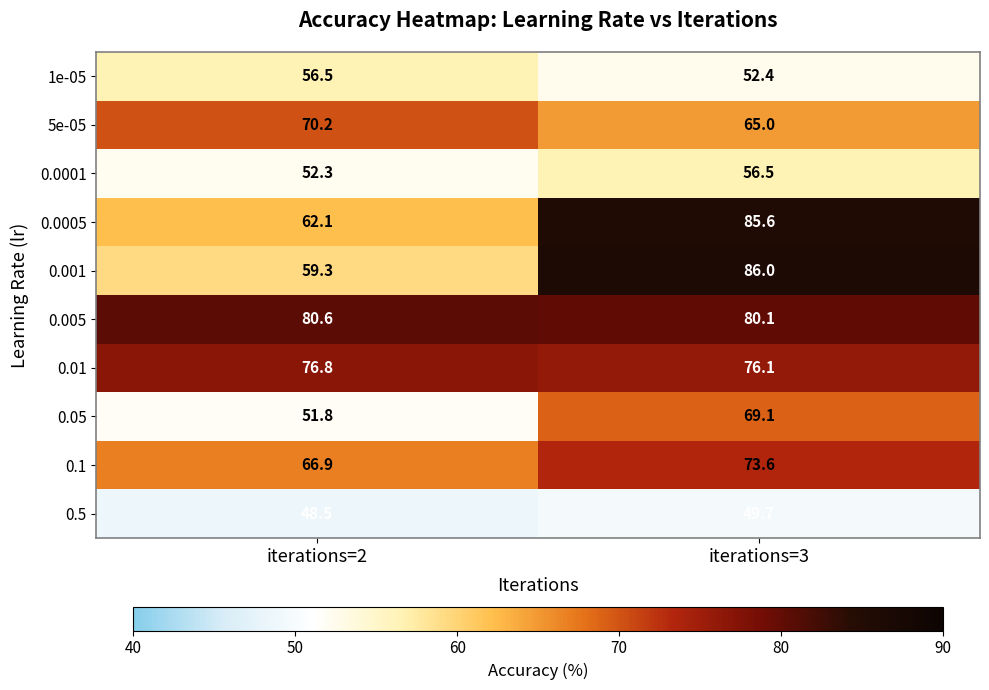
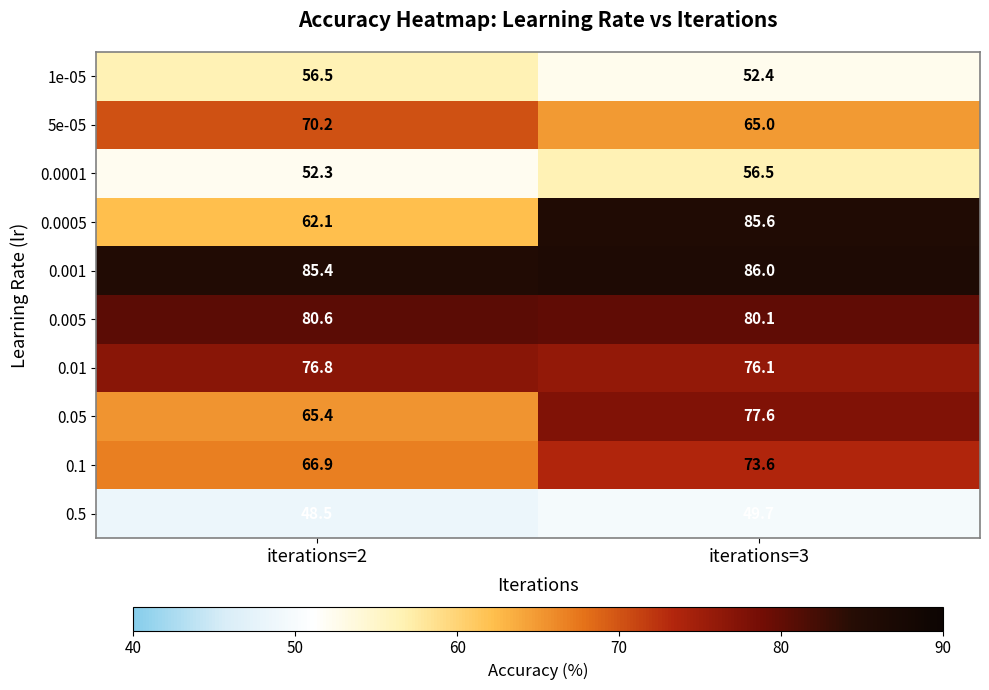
0.001, iterations=2: 59.3 -> 85.4
0.05, iterations=2: 51.8 -> 65.4
0.05, iterations=3: 69.1 -> 77.6
